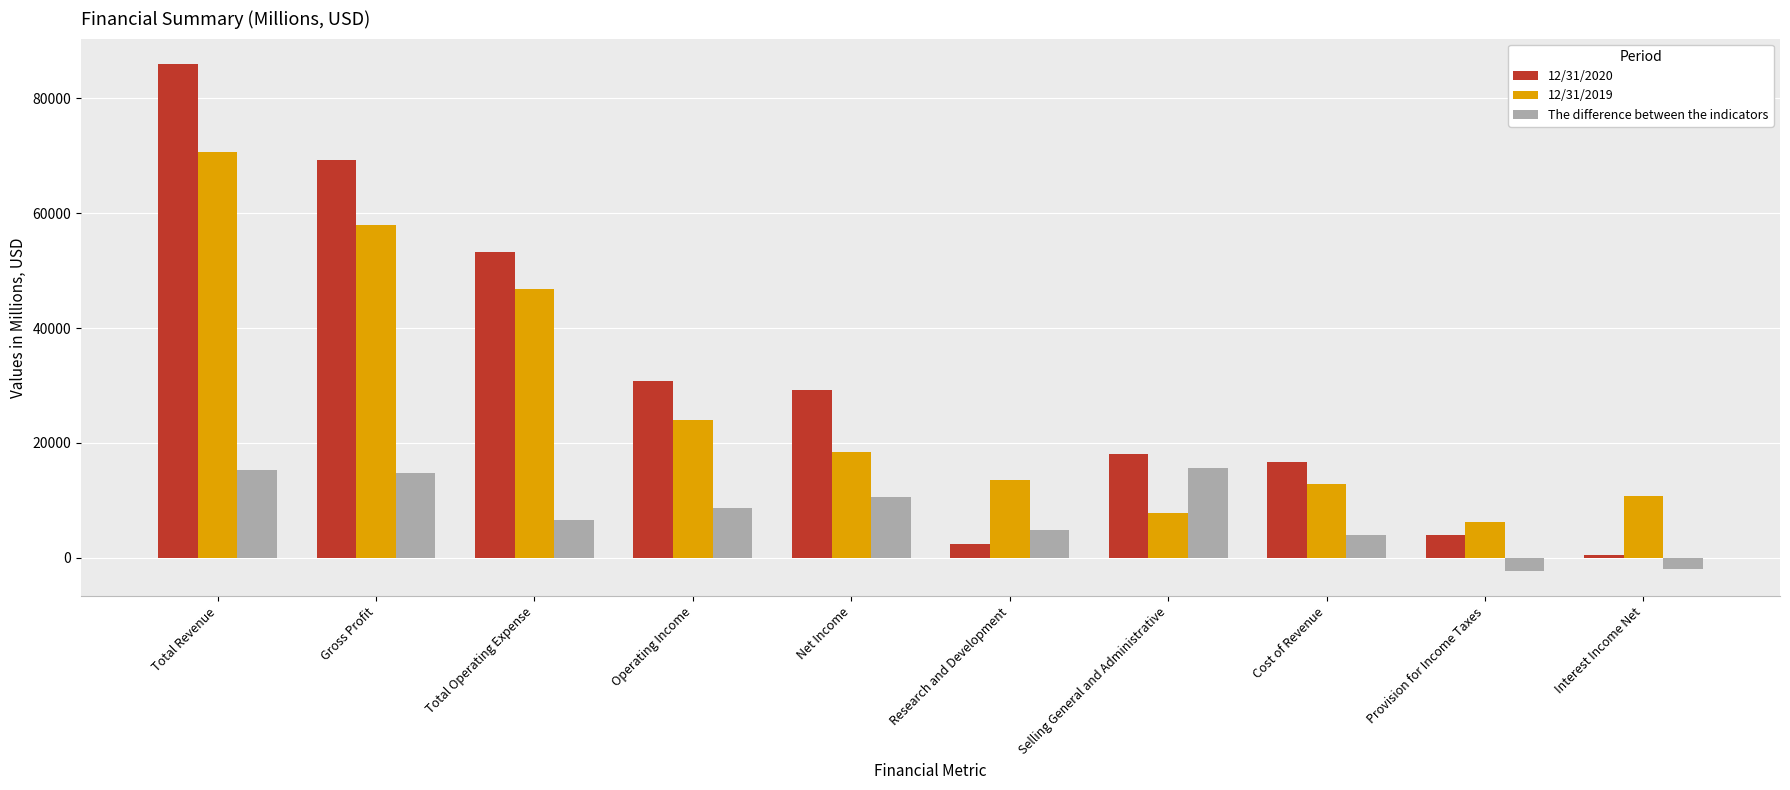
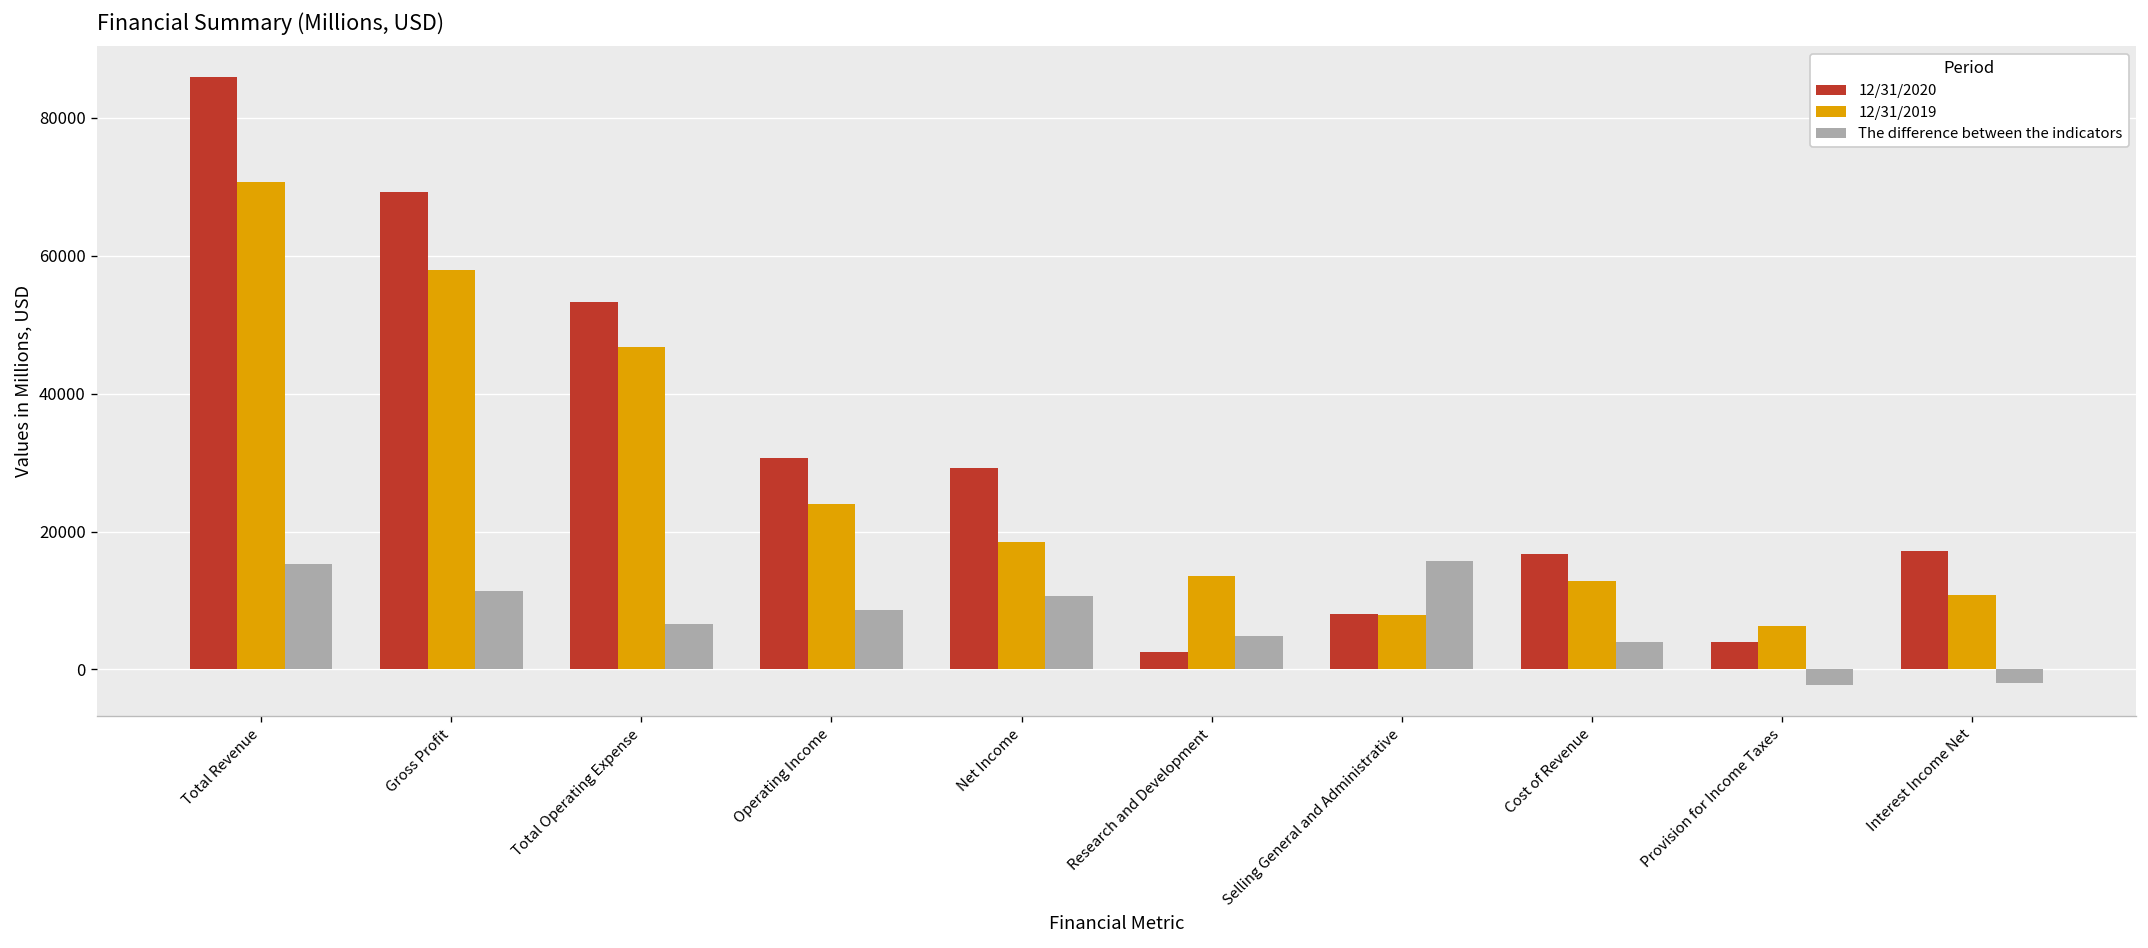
The difference between the indicators, Gross Profit: 15000 -> 11000
12/31/2020, Selling General and Administrative: 18000 -> 8000
12/31/2020, Interest Income Net: 1000 -> 17000
